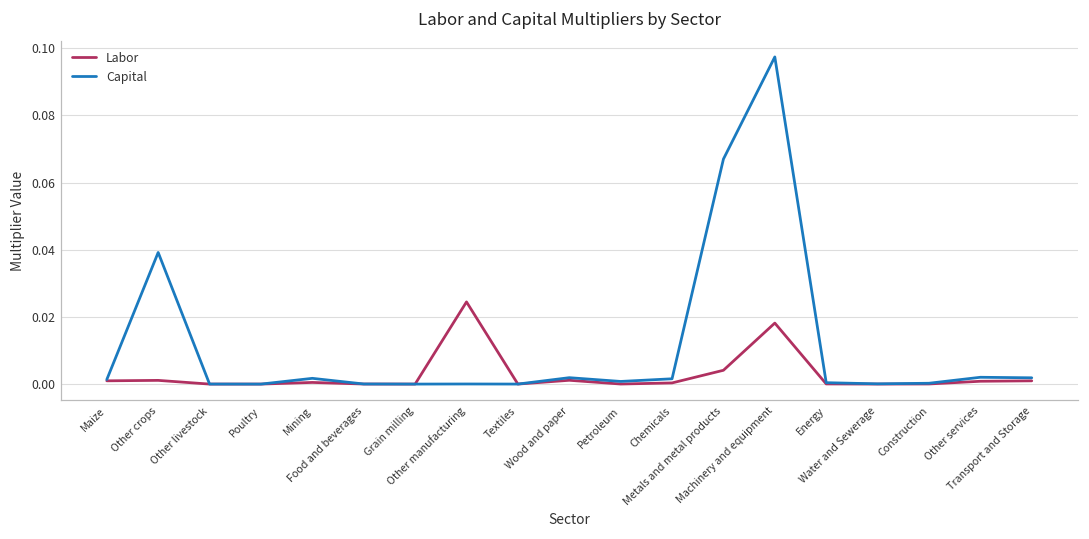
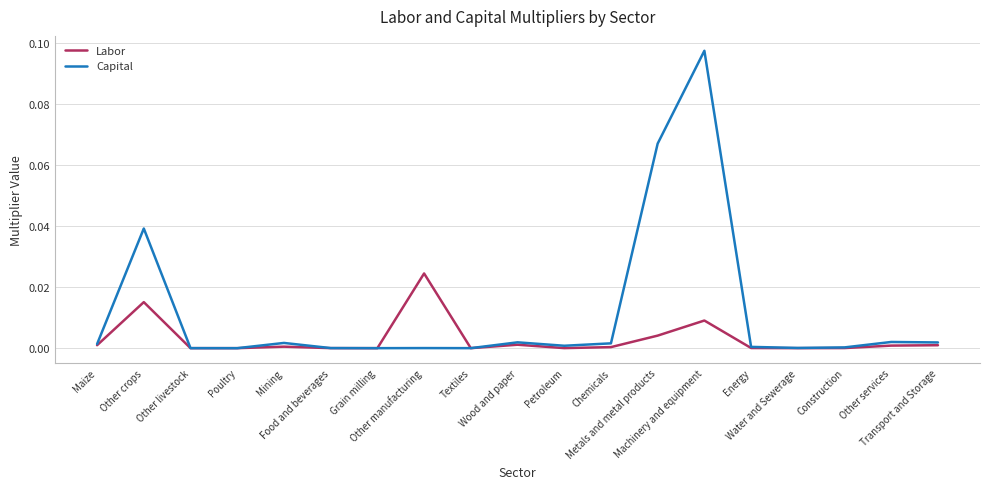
Labor, Other crops: 0.001 -> 0.015
Labor, Machinery and equipment: 0.018 -> 0.009
